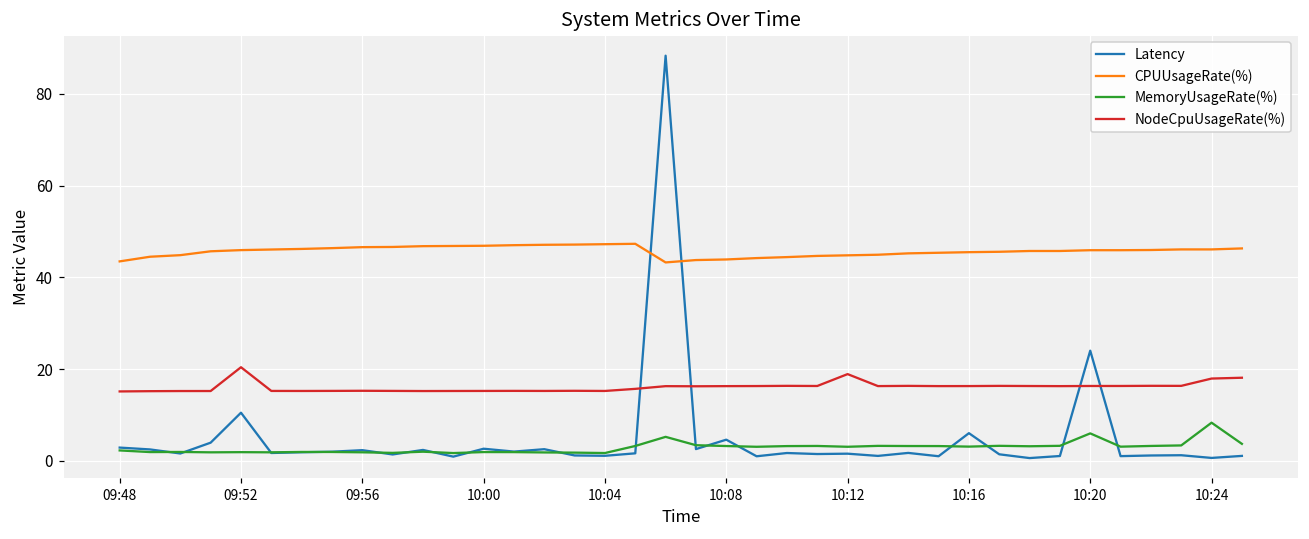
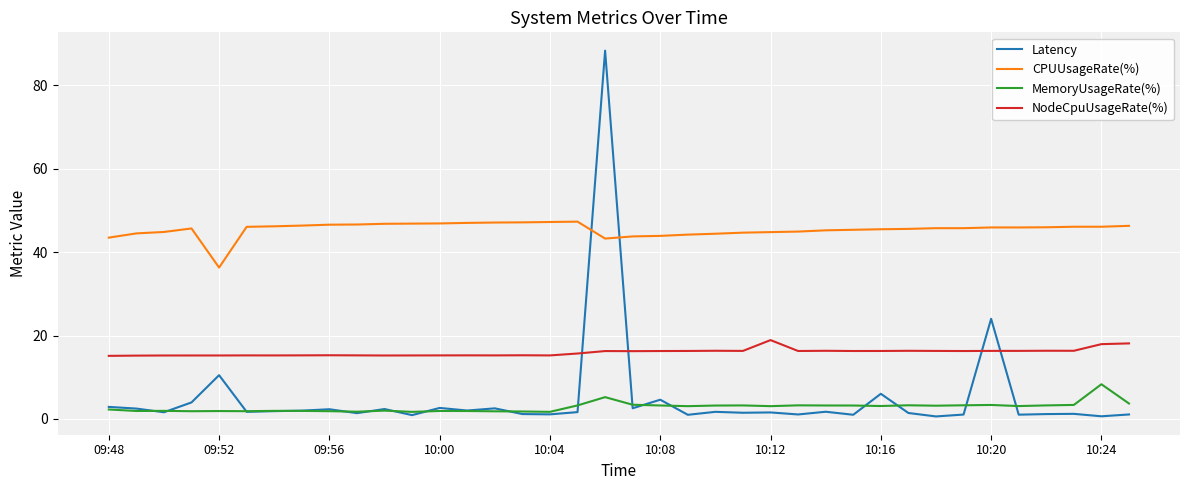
CPUUsageRate(%), 09:52: 46 -> 36
NodeCpuUsageRate(%), 09:52: 20 -> 15
MemoryUsageRate(%), 10:20: 6 -> 3
